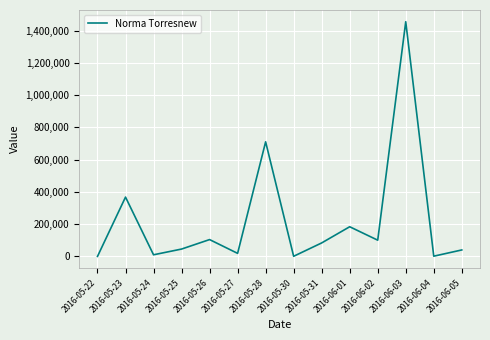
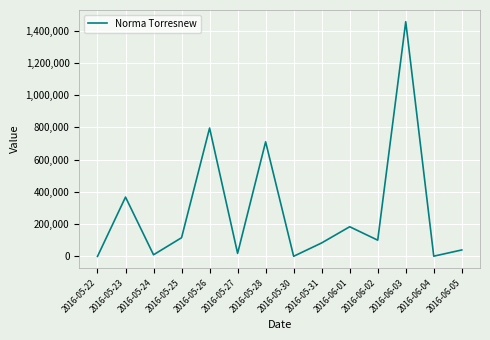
2016-05-25: 50,000 -> 120,000
2016-05-26: 100,000 -> 800,000
